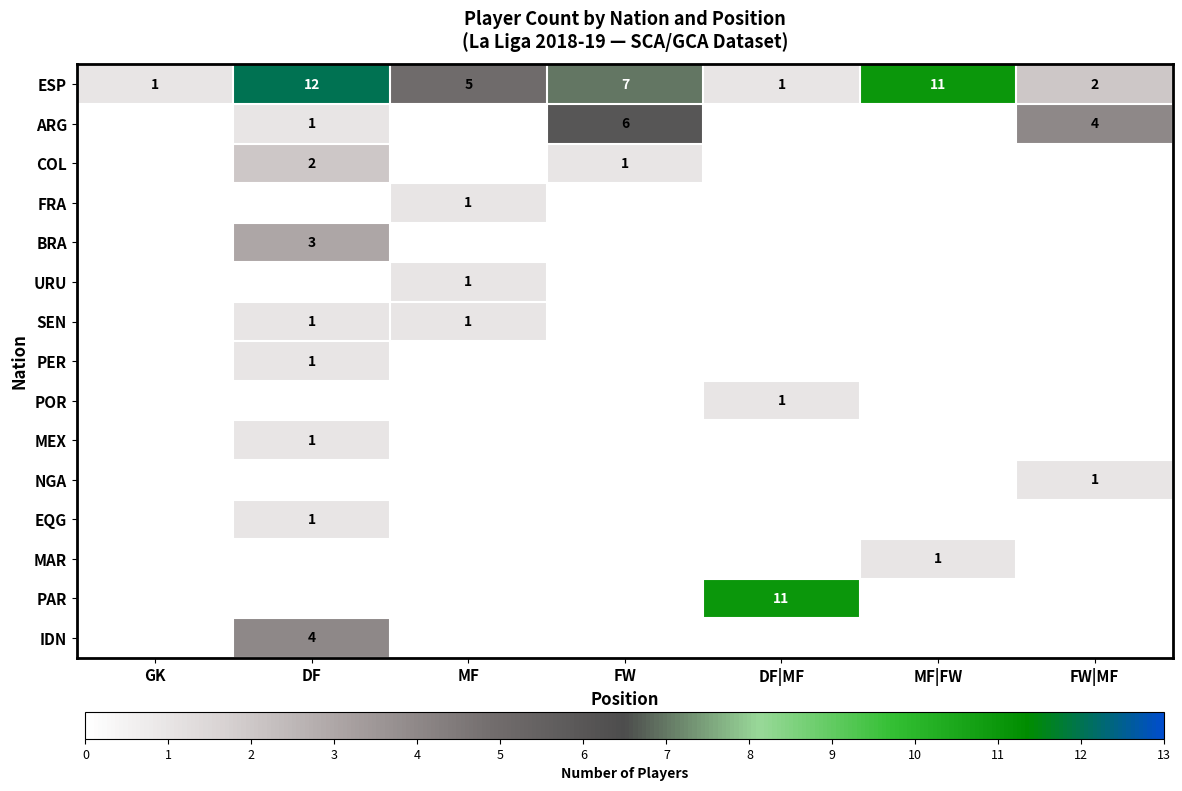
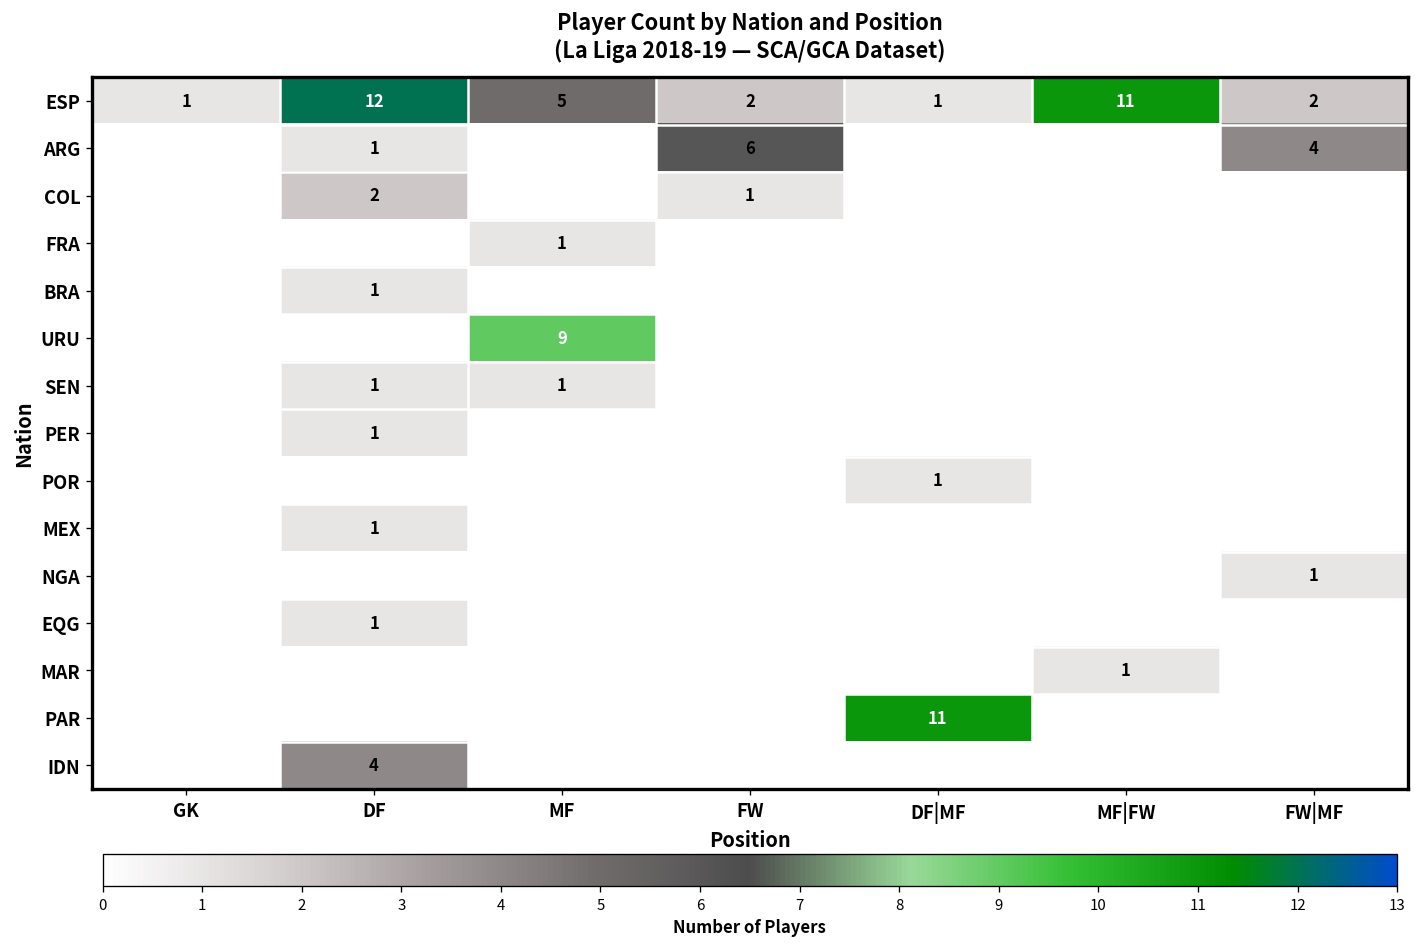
ESP, FW: 7 -> 2
BRA, DF: 3 -> 1
URU, MF: 1 -> 9
